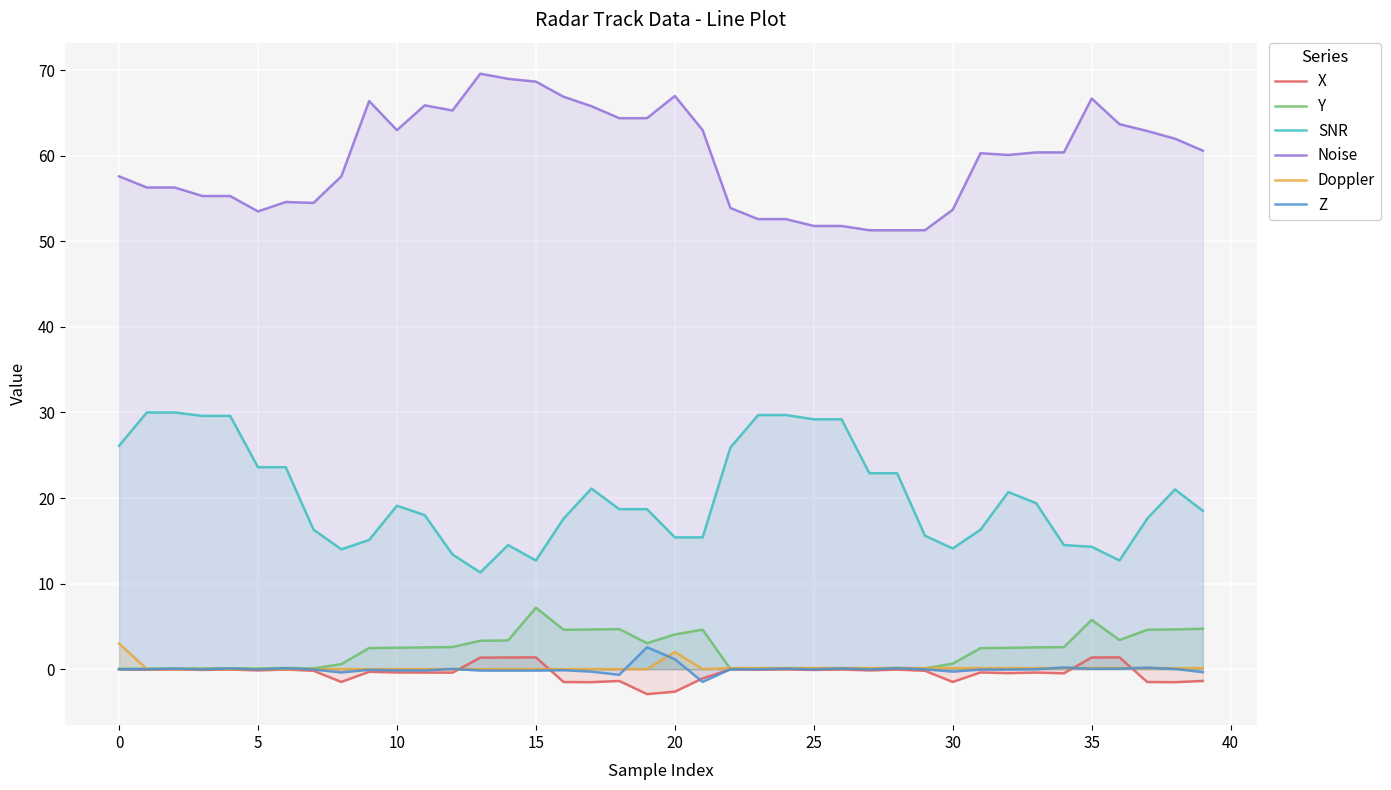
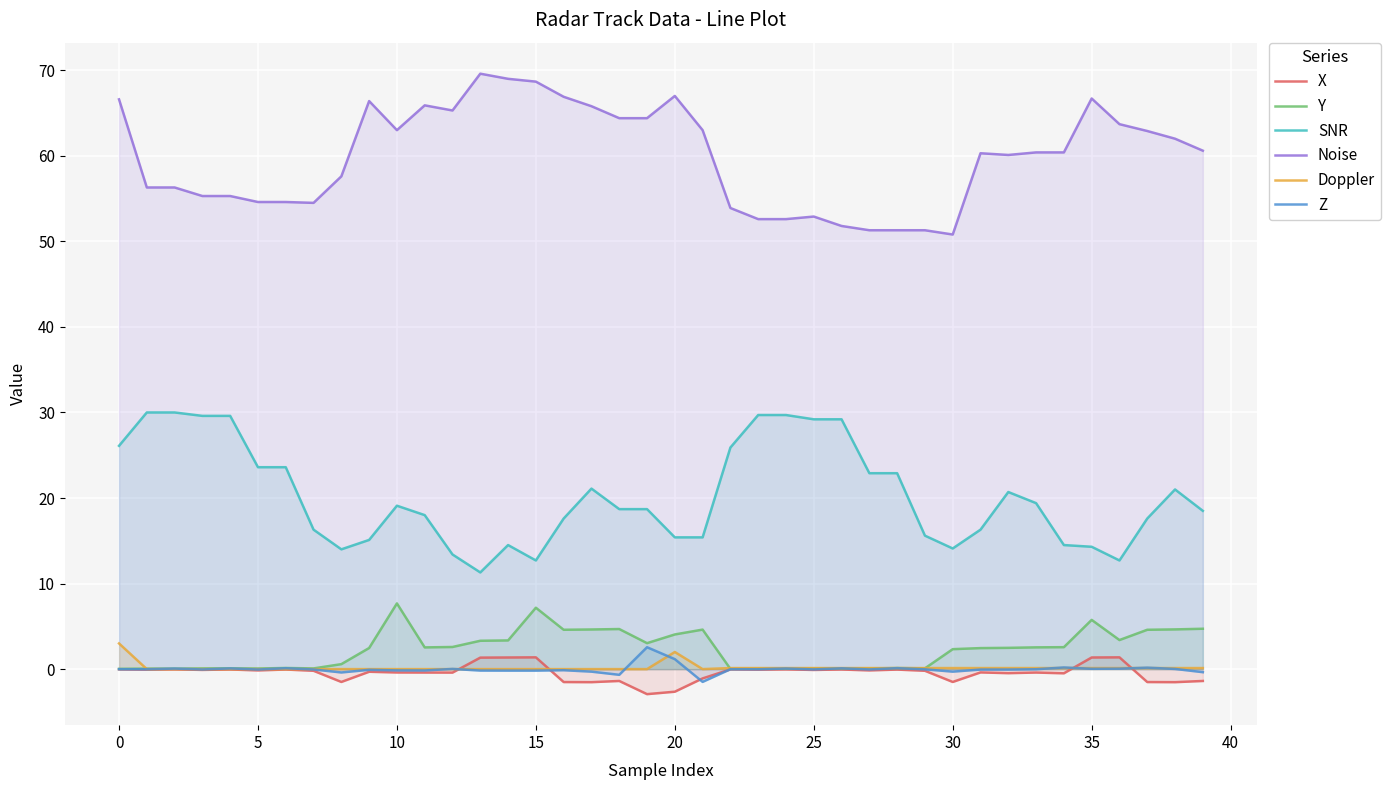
Noise, 0: 58 -> 67
Noise, 5: 54 -> 55
Y, 10: 2 -> 8
Noise, 25: 52 -> 53
Y, 30: 1 -> 2
Noise, 30: 54 -> 51
